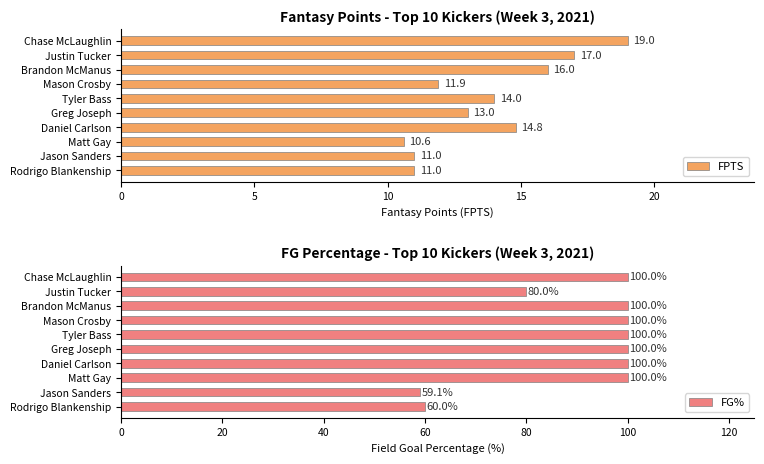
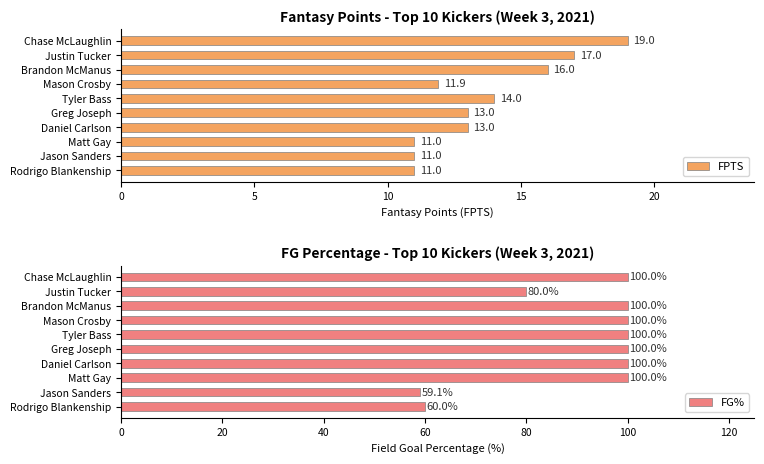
Fantasy Points - Top 10 Kickers (Week 3, 2021), Daniel Carlson: 14.8 -> 13.0
Fantasy Points - Top 10 Kickers (Week 3, 2021), Matt Gay: 10.6 -> 11.0
